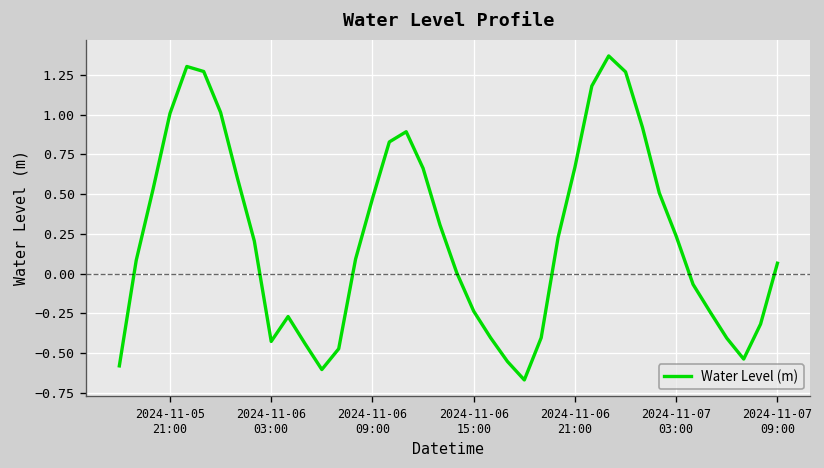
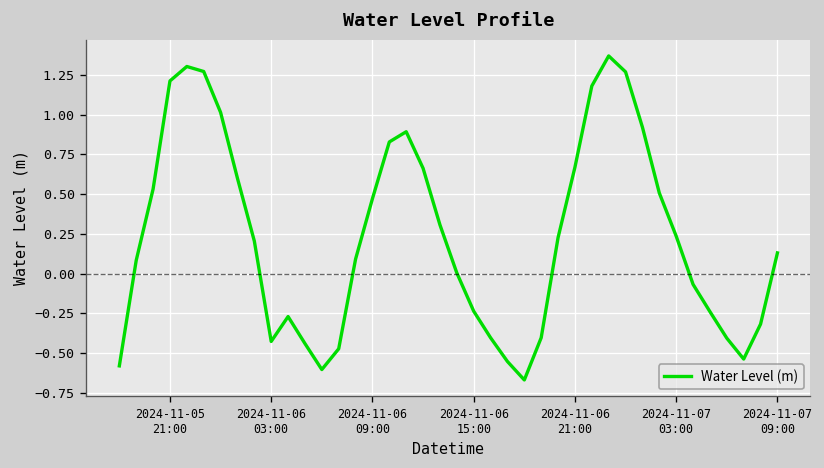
2024-11-05 21:00: 1.01 -> 1.21
2024-11-07 09:00: 0.07 -> 0.13
